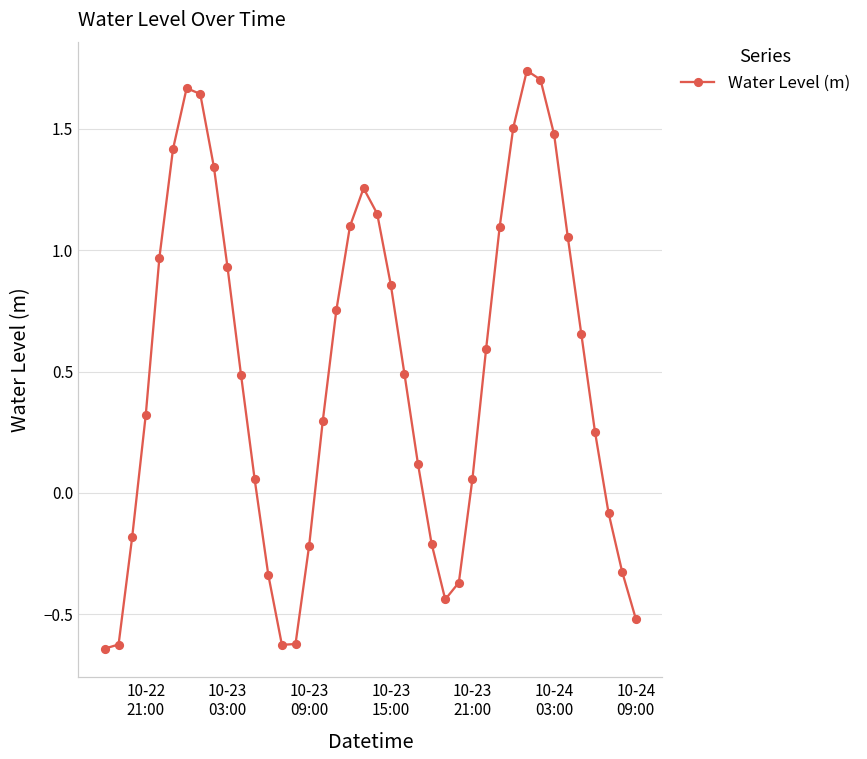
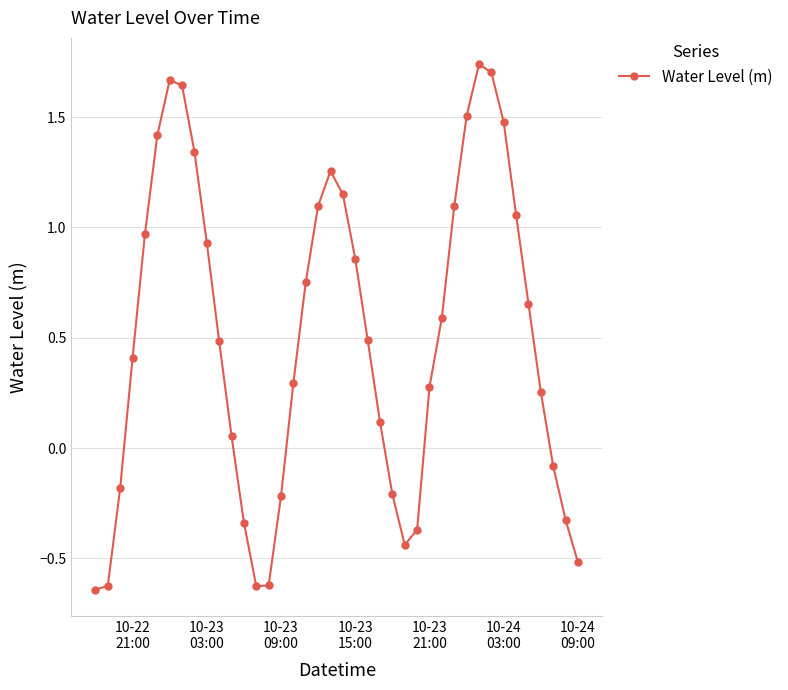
10-22 21:00: 0.32 -> 0.41
10-23 21:00: 0.06 -> 0.28
